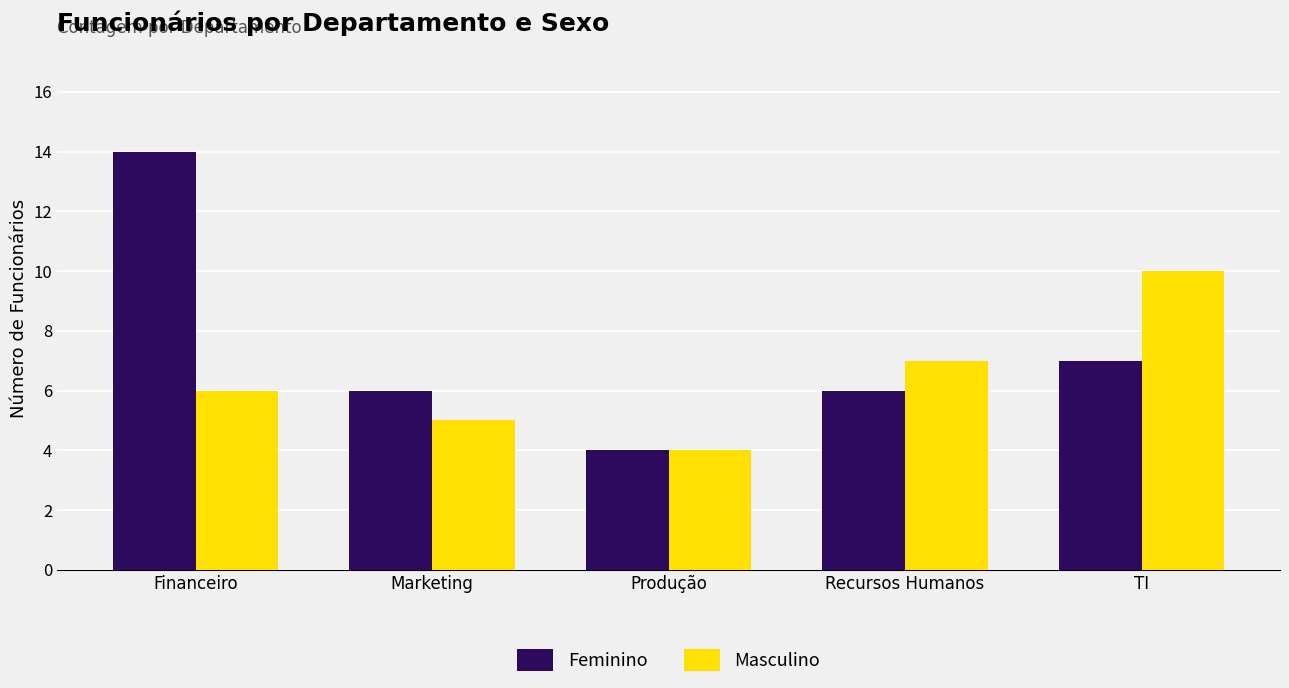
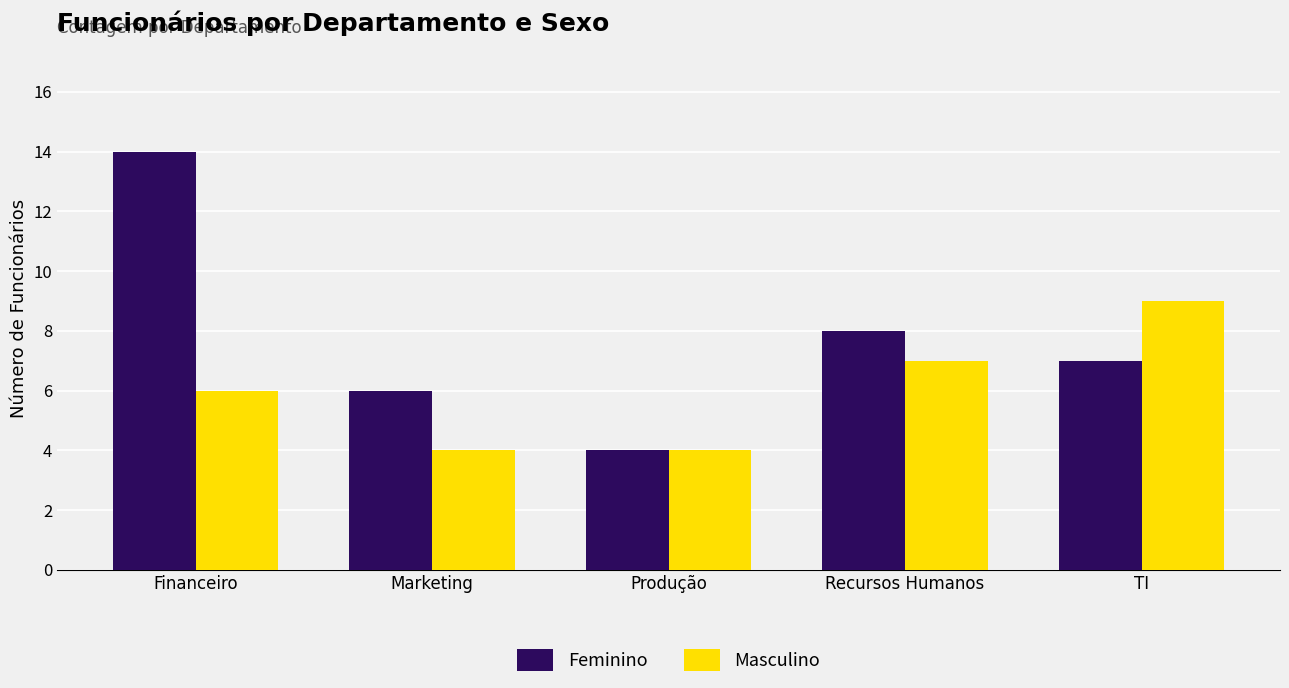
Masculino, Marketing: 5 -> 4
Feminino, Recursos Humanos: 6 -> 8
Masculino, TI: 10 -> 9
